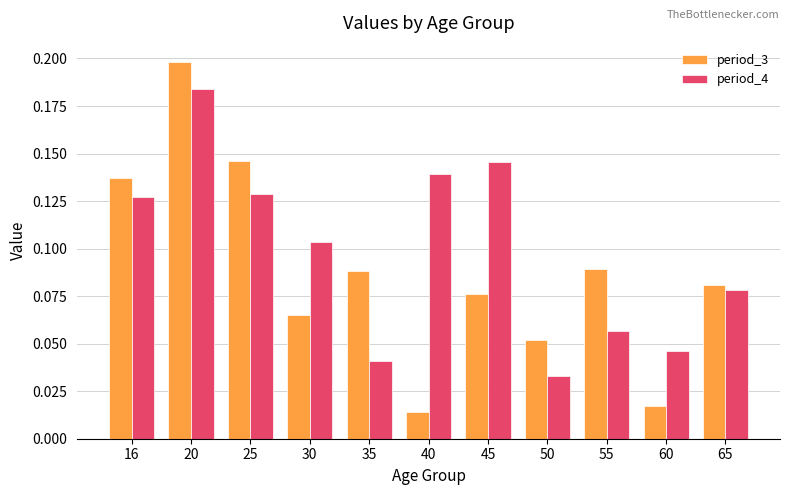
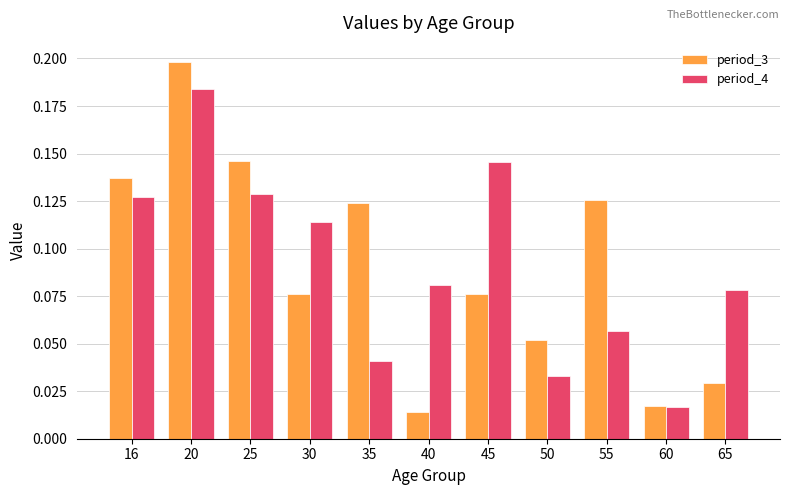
period_3, 30: 0.065 -> 0.076
period_4, 30: 0.103 -> 0.114
period_3, 35: 0.088 -> 0.124
period_4, 40: 0.139 -> 0.081
period_3, 55: 0.089 -> 0.126
period_4, 60: 0.046 -> 0.017
period_3, 65: 0.081 -> 0.030
